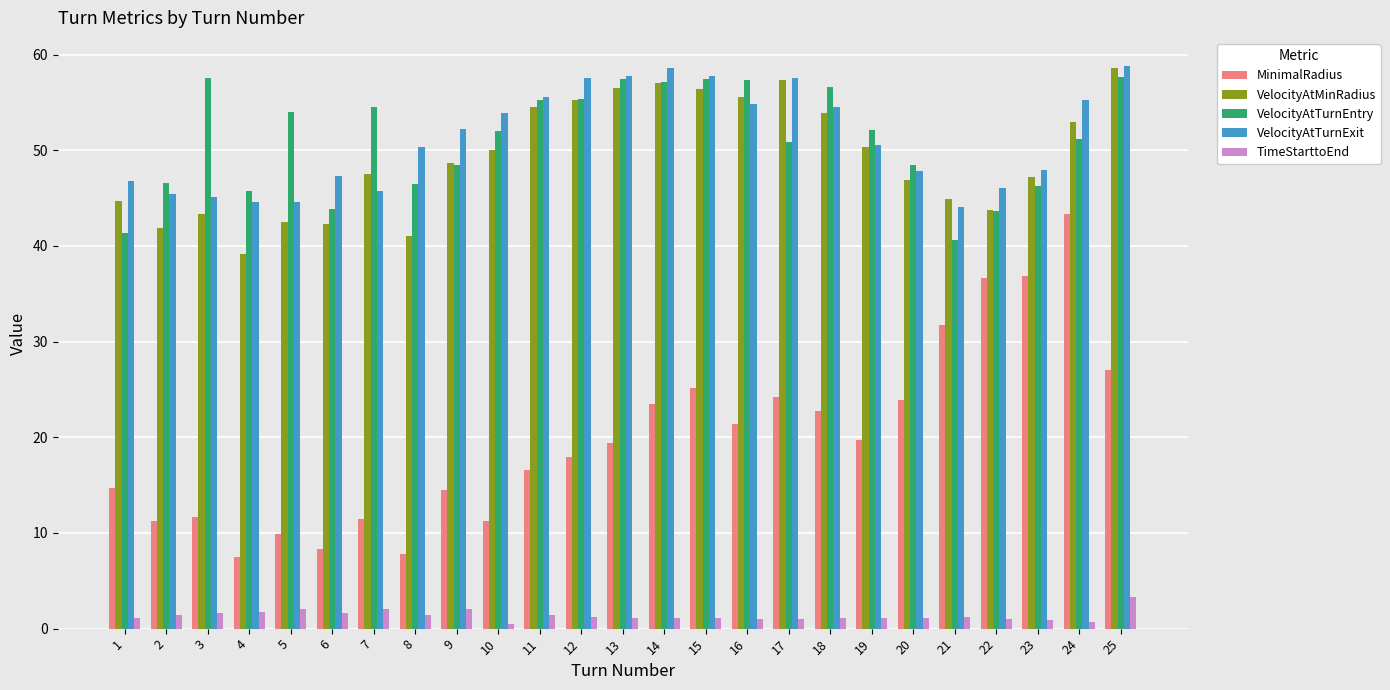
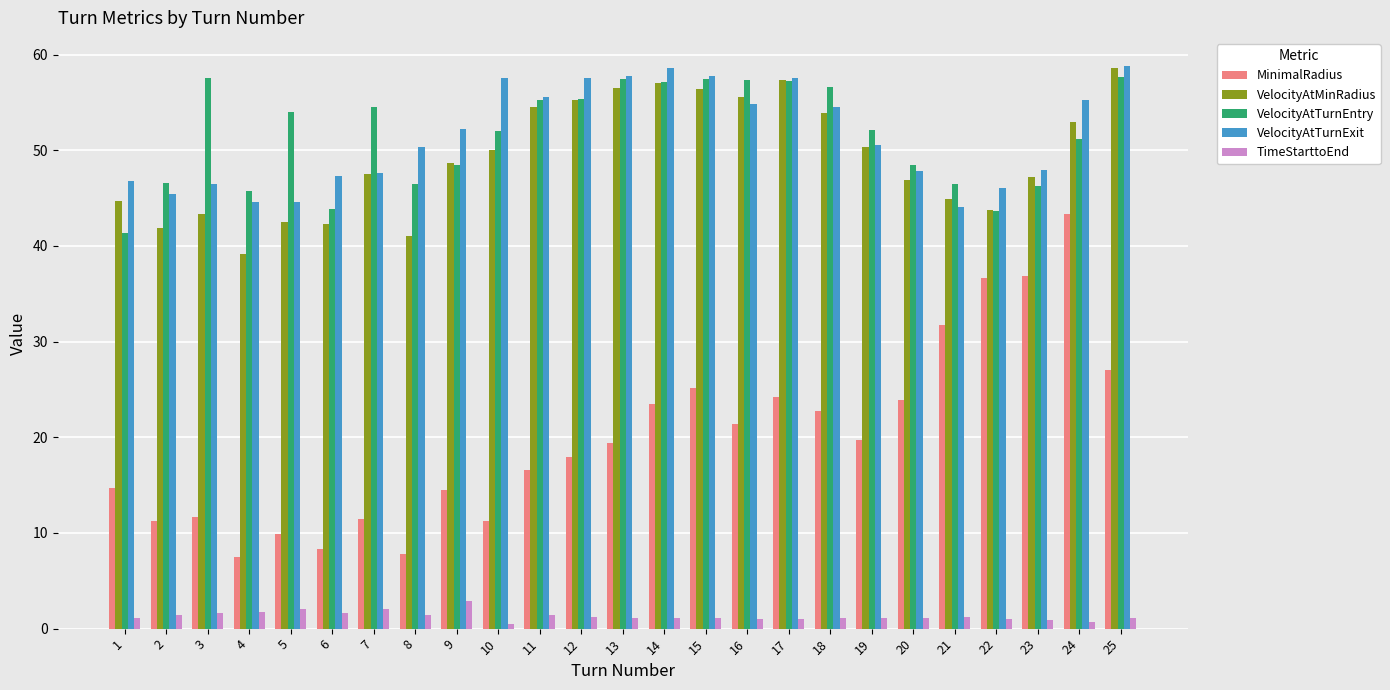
VelocityAtTurnExit, 3: 45 -> 47
VelocityAtTurnExit, 7: 46 -> 48
TimeStarttoEnd, 9: 2 -> 3
VelocityAtTurnExit, 10: 54 -> 58
VelocityAtTurnEntry, 17: 51 -> 57
VelocityAtTurnEntry, 21: 41 -> 47
TimeStarttoEnd, 25: 3 -> 1
